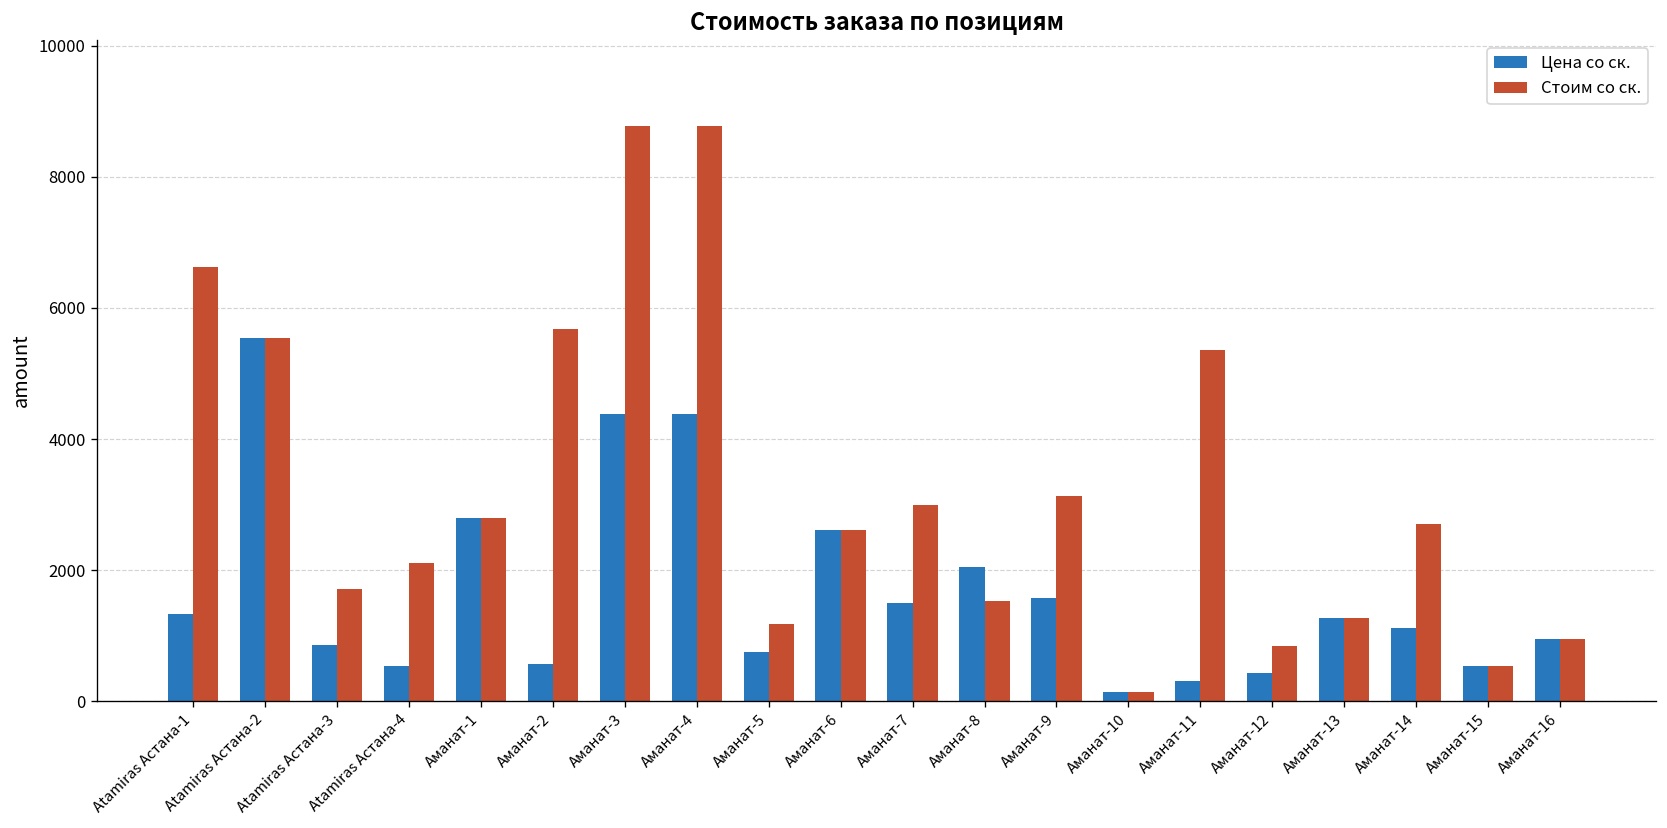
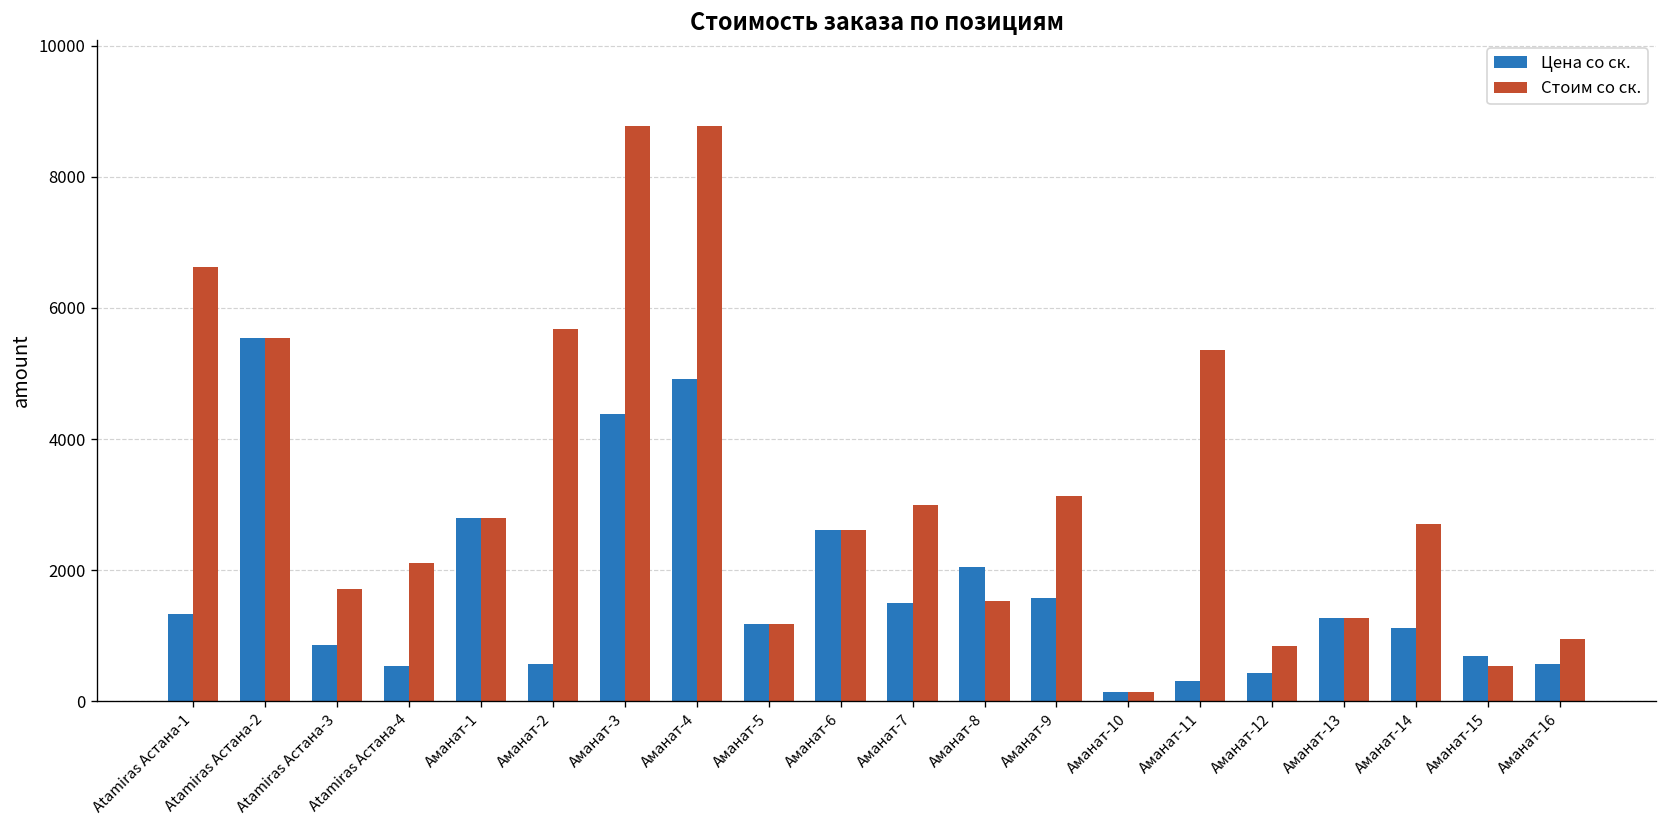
Цена со ск., Аманат-4: 4400 -> 4900
Цена со ск., Аманат-5: 800 -> 1200
Цена со ск., Аманат-15: 500 -> 700
Цена со ск., Аманат-16: 900 -> 600
